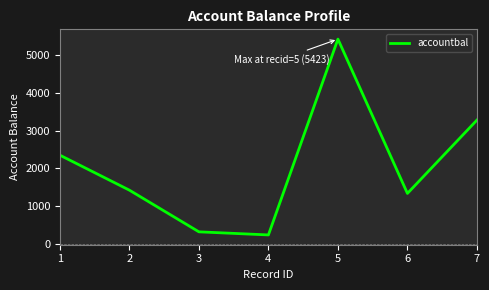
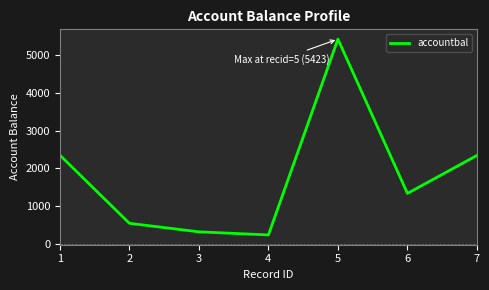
2: 1400 -> 500
7: 3300 -> 2300
